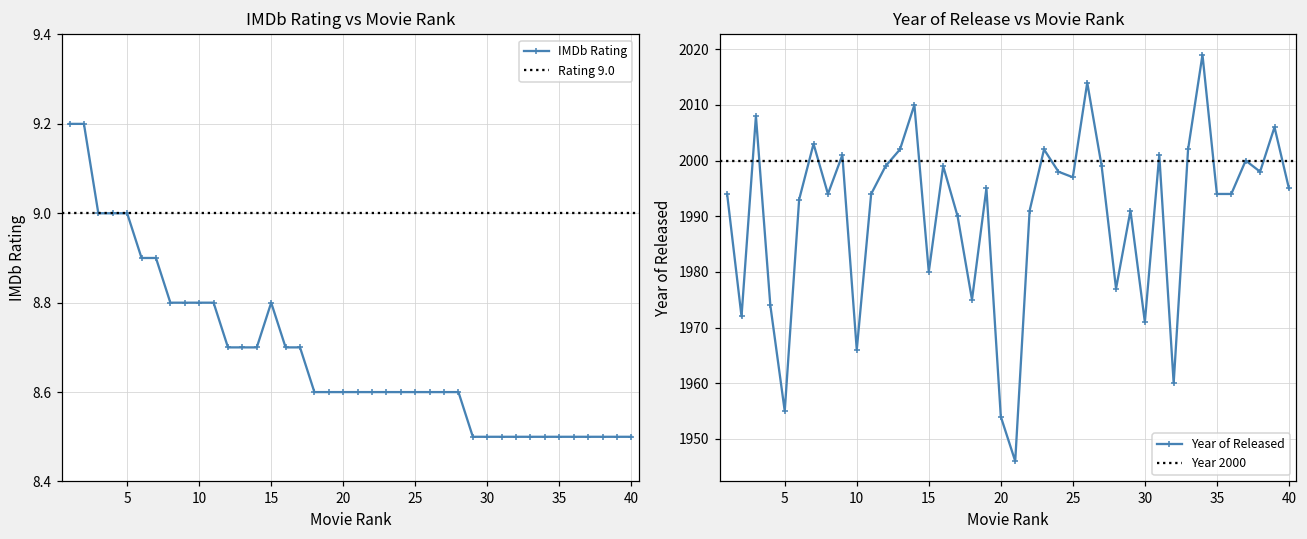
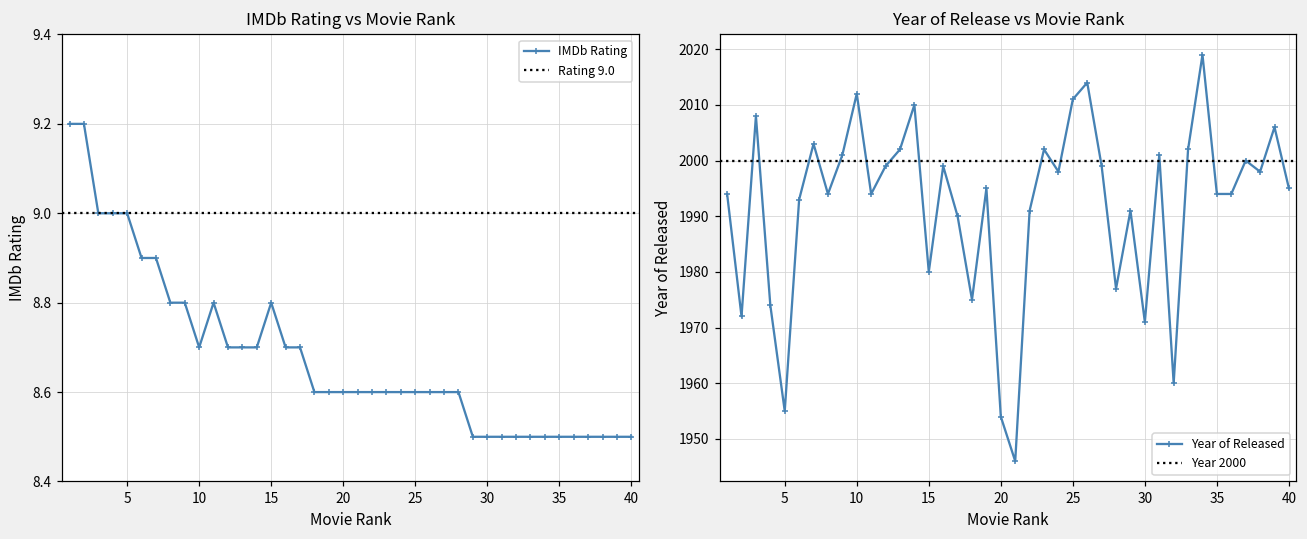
IMDb Rating vs Movie Rank, 10: 8.8 -> 8.7
Year of Release vs Movie Rank, 10: 1966 -> 2012
Year of Release vs Movie Rank, 25: 1997 -> 2011
